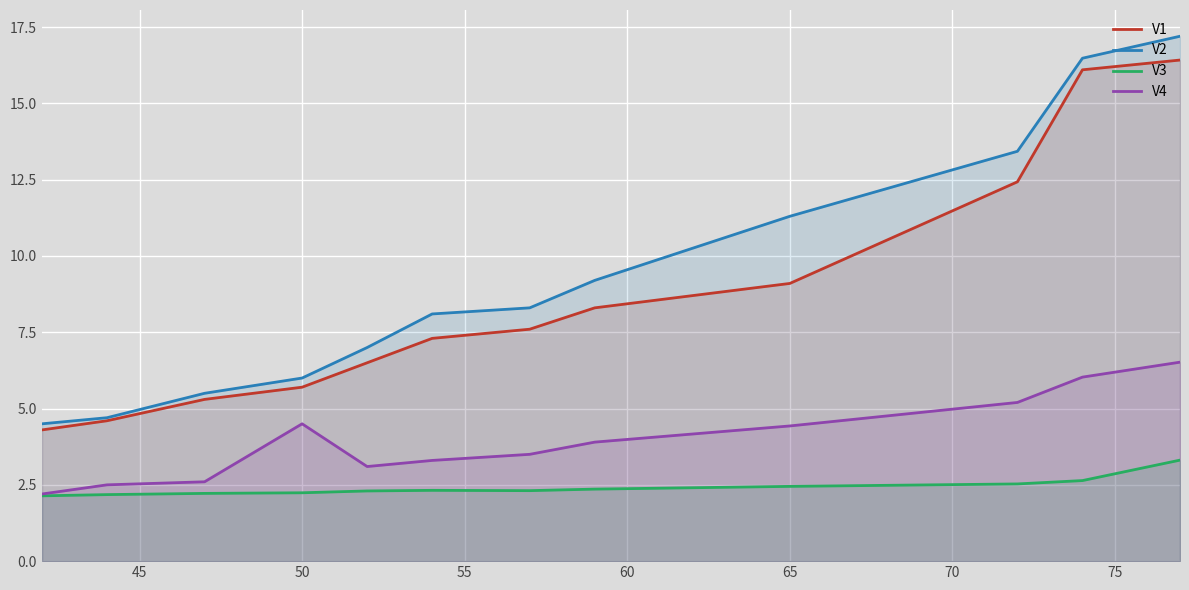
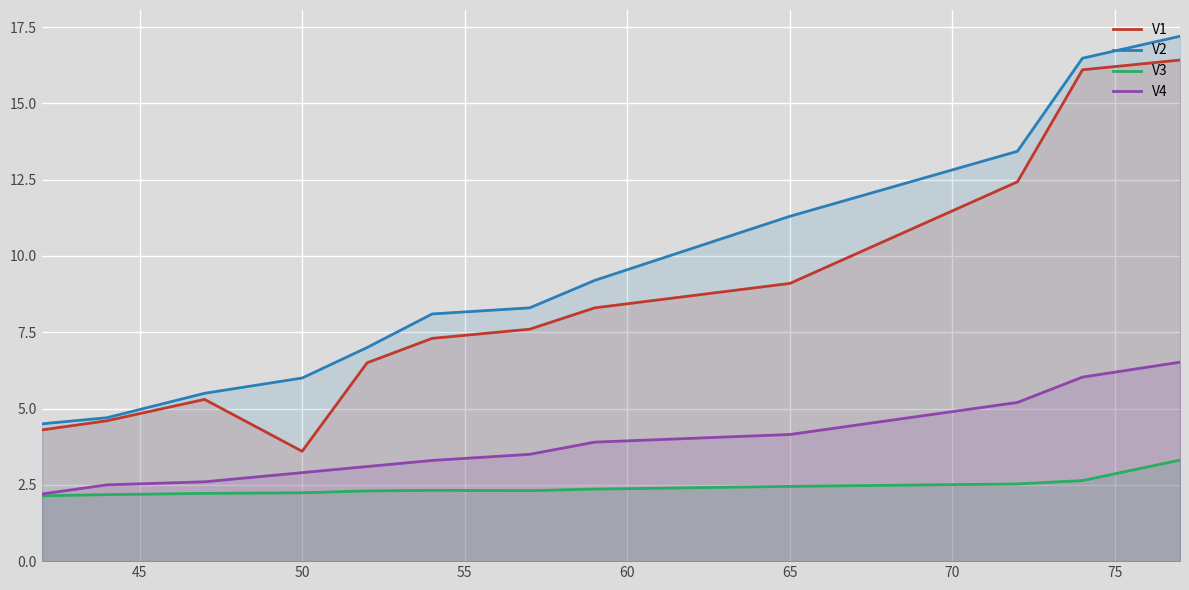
V1, 50: 5.7 -> 3.6
V4, 50: 4.5 -> 2.9
V4, 65: 4.4 -> 4.2
